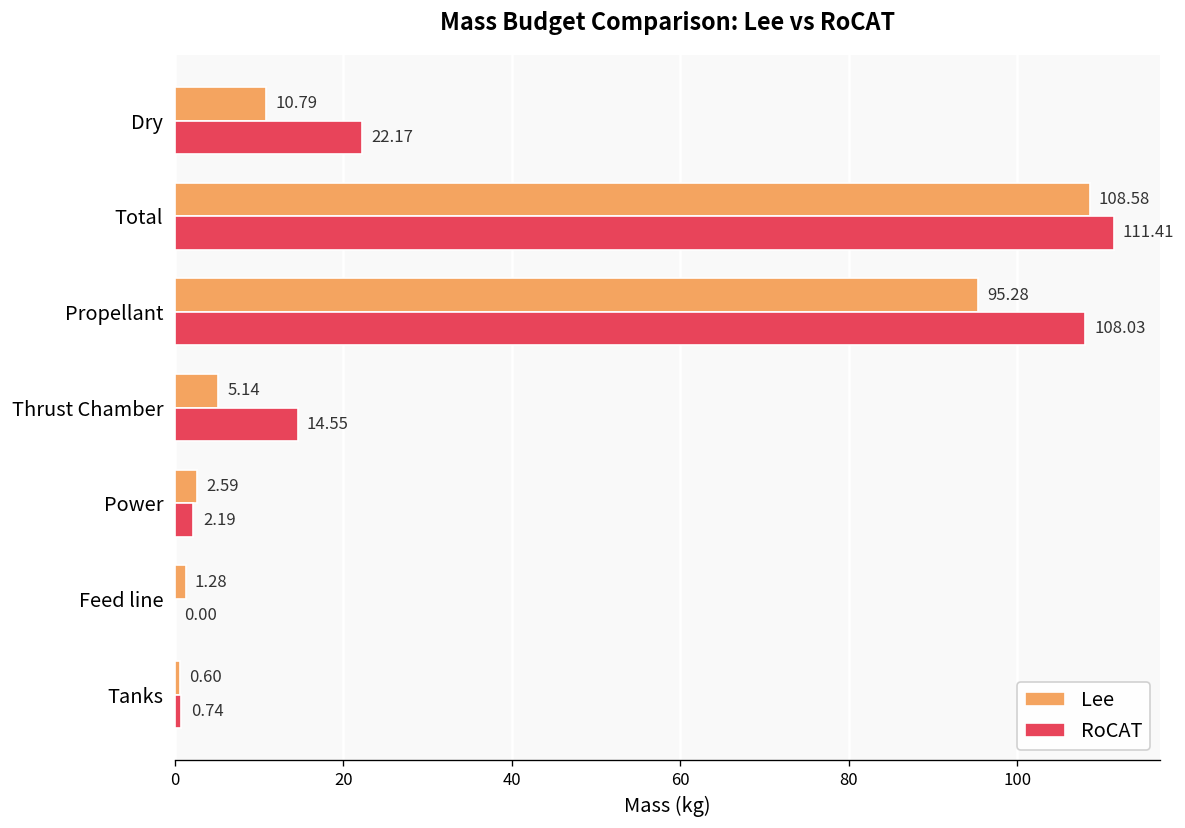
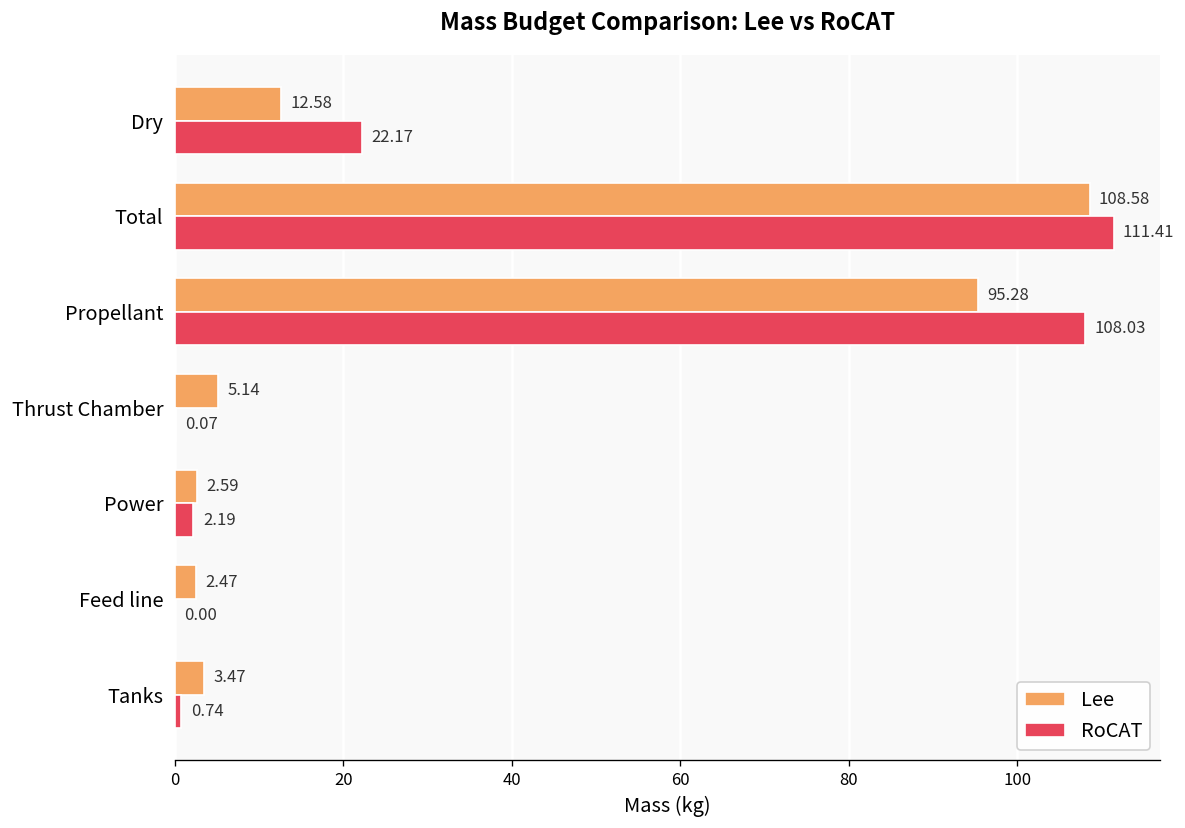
Lee, Dry: 10.79 -> 12.58
RoCAT, Thrust Chamber: 14.55 -> 0.07
Lee, Feed line: 1.28 -> 2.47
Lee, Tanks: 0.60 -> 3.47
